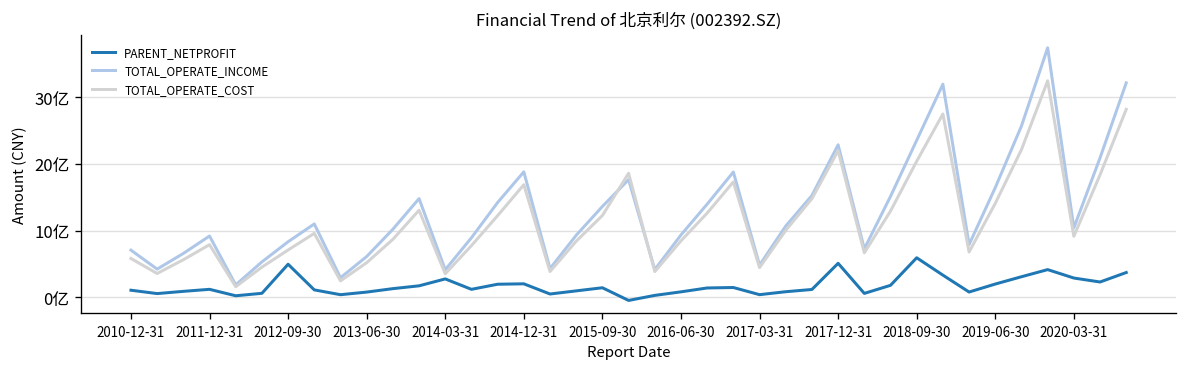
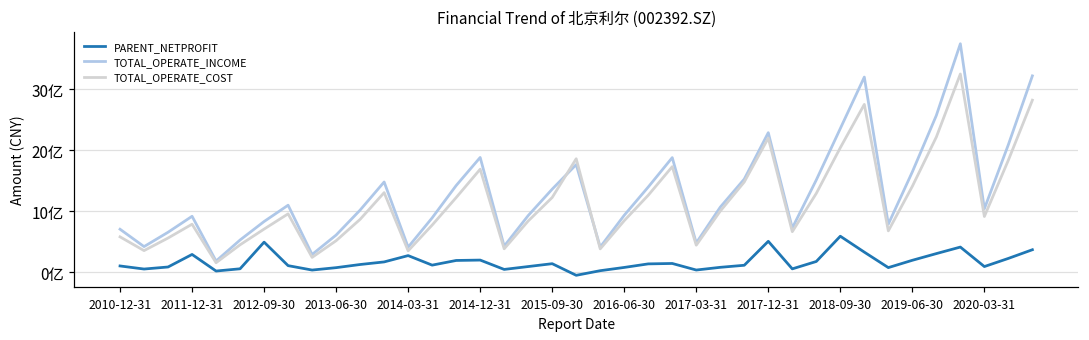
PARENT_NETPROFIT, 2011-12-31: 1亿 -> 3亿
PARENT_NETPROFIT, 2020-03-31: 3亿 -> 1亿
